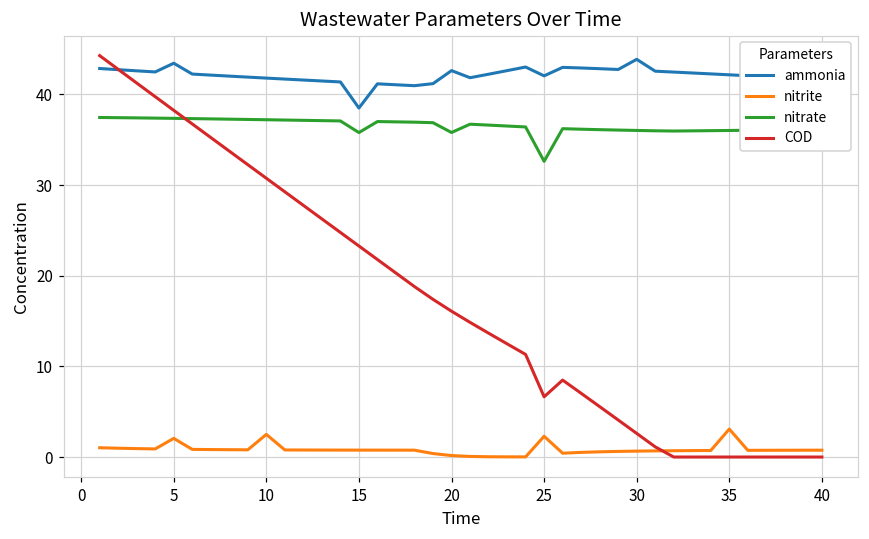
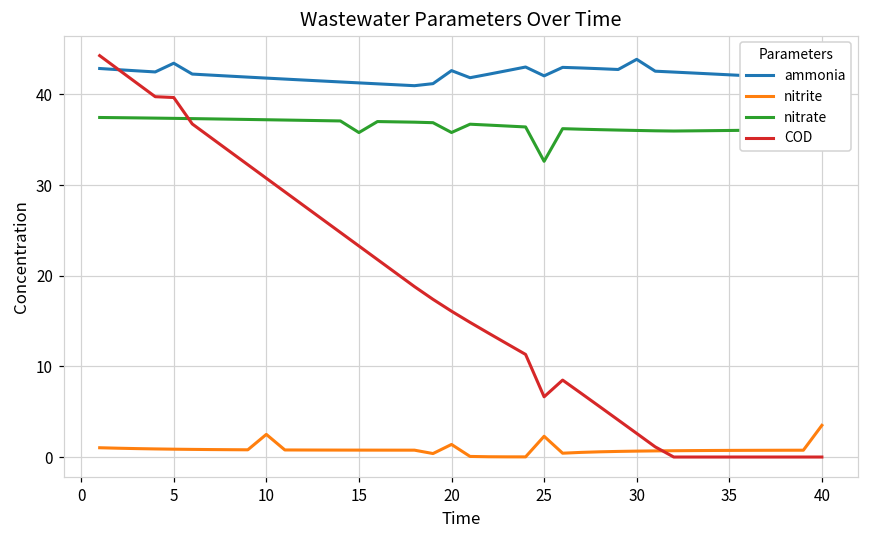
nitrite, 5: 2 -> 1
COD, 5: 38 -> 40
ammonia, 15: 38 -> 41
nitrite, 20: 0 -> 1
nitrite, 35: 3 -> 1
nitrite, 40: 1 -> 3
